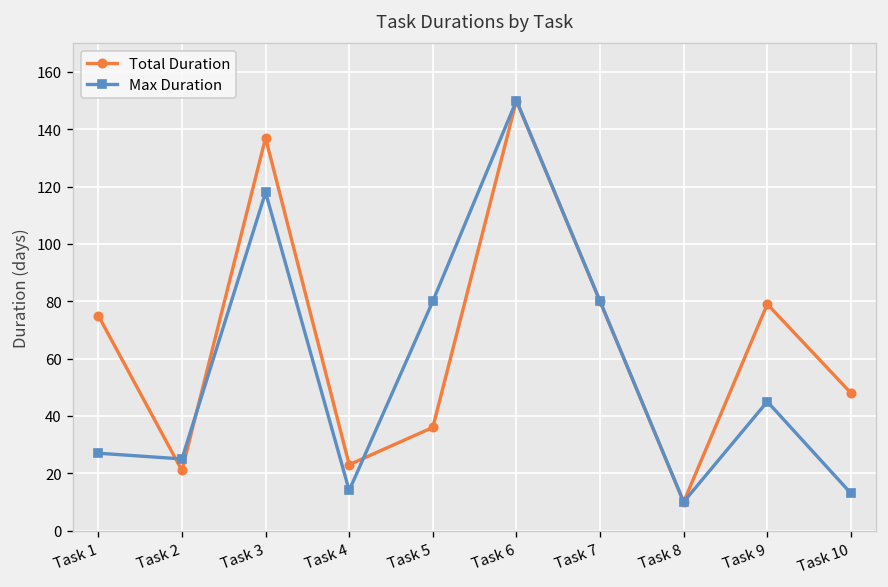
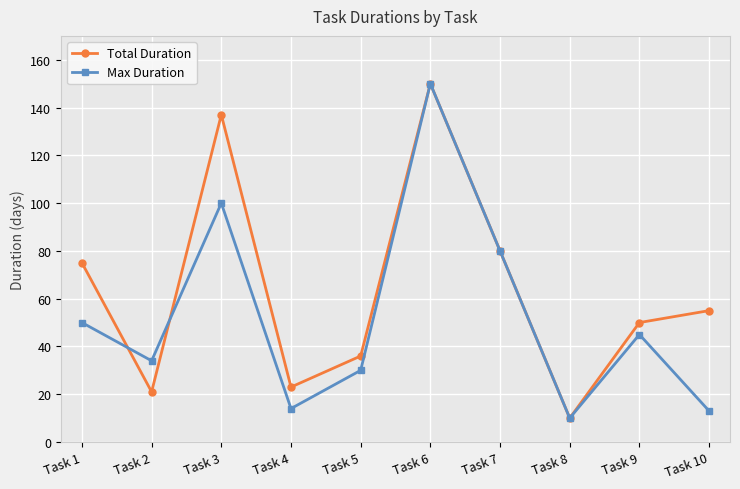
Max Duration, Task 1: 27 -> 50
Max Duration, Task 2: 25 -> 34
Max Duration, Task 3: 118 -> 100
Max Duration, Task 5: 80 -> 30
Total Duration, Task 9: 79 -> 50
Total Duration, Task 10: 48 -> 55
